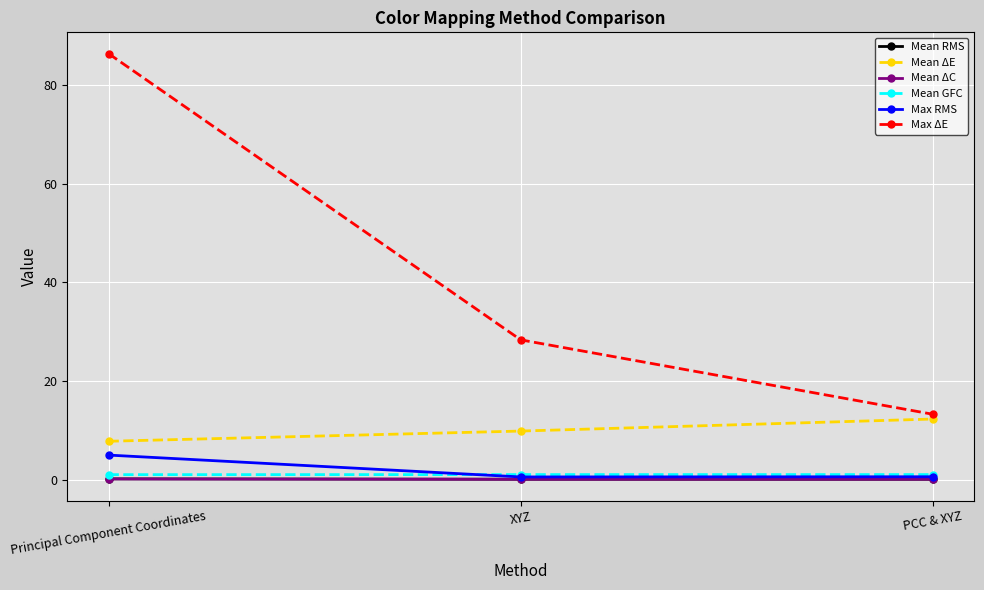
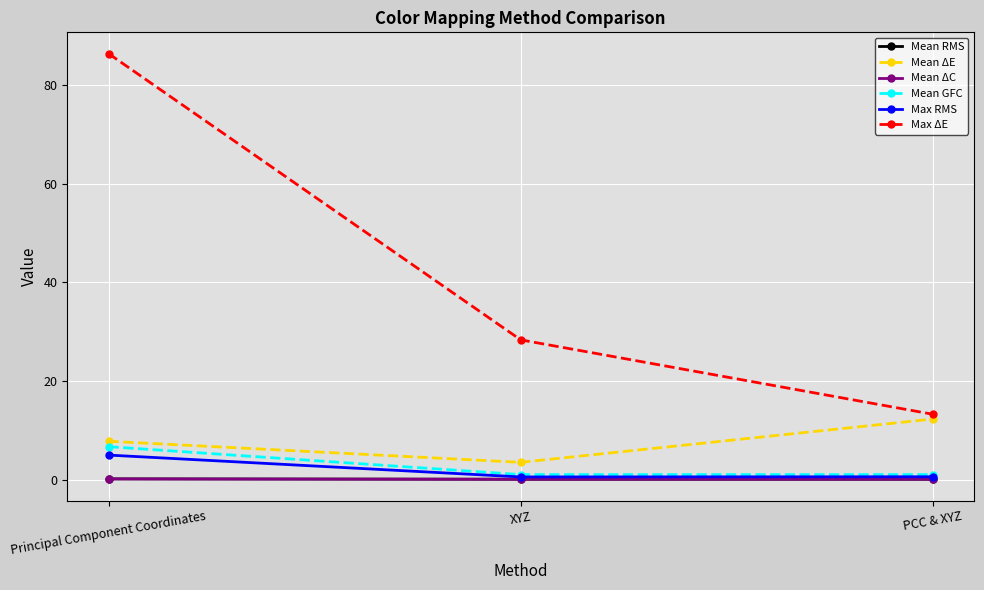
Mean GFC, Principal Component Coordinates: 1 -> 7
Mean ΔE, XYZ: 10 -> 3
